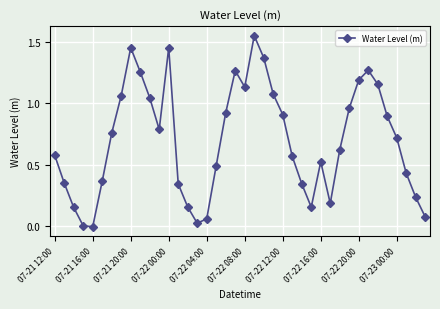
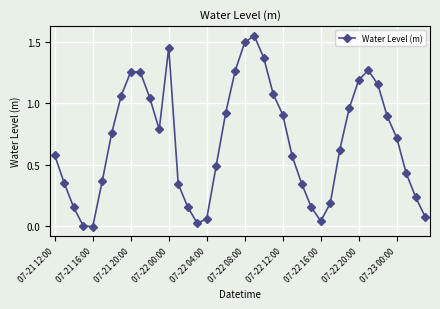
07-21 20:00: 1.45 -> 1.26
07-22 08:00: 1.13 -> 1.50
07-22 16:00: 0.53 -> 0.04
